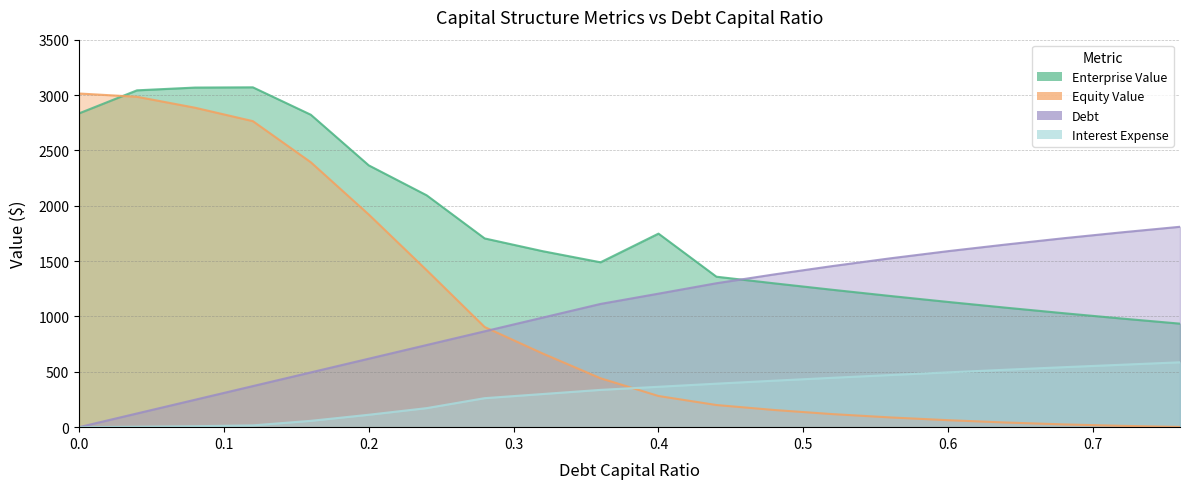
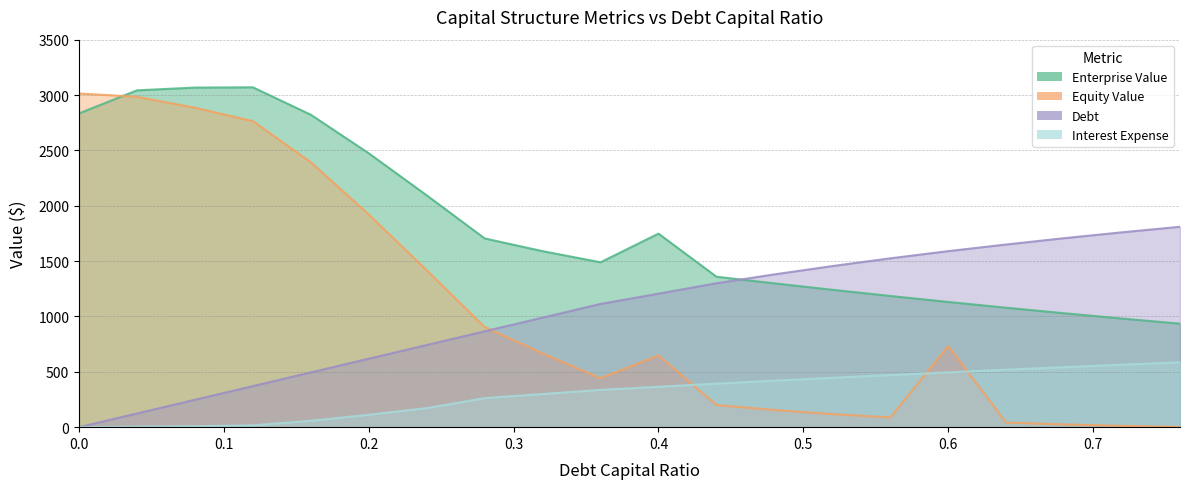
Enterprise Value, 0.2: 2360 -> 2470
Equity Value, 0.4: 280 -> 650
Equity Value, 0.6: 60 -> 730
